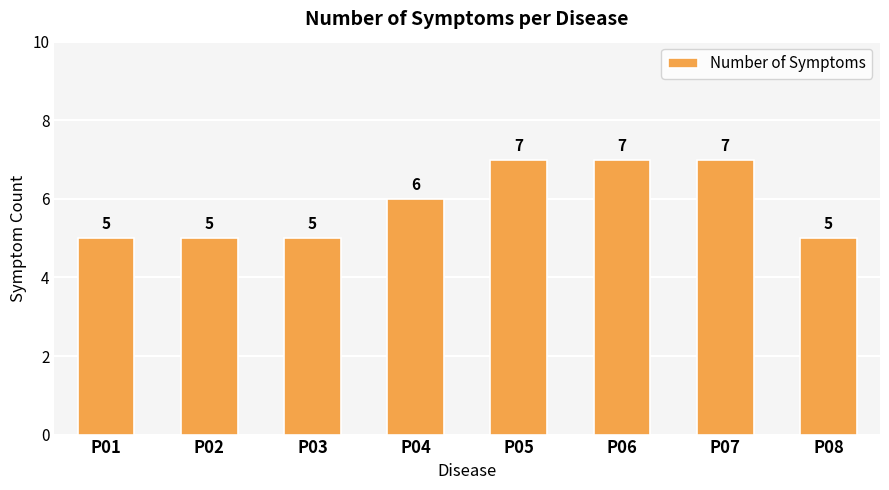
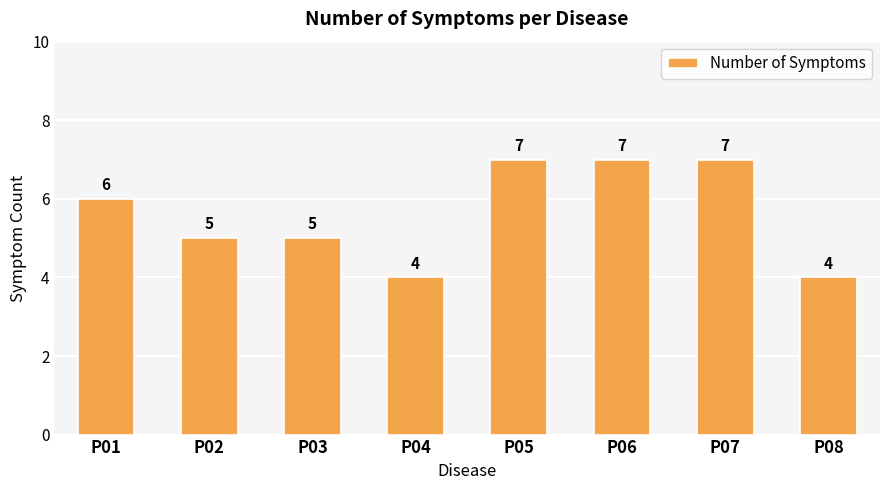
P01: 5 -> 6
P04: 6 -> 4
P08: 5 -> 4
